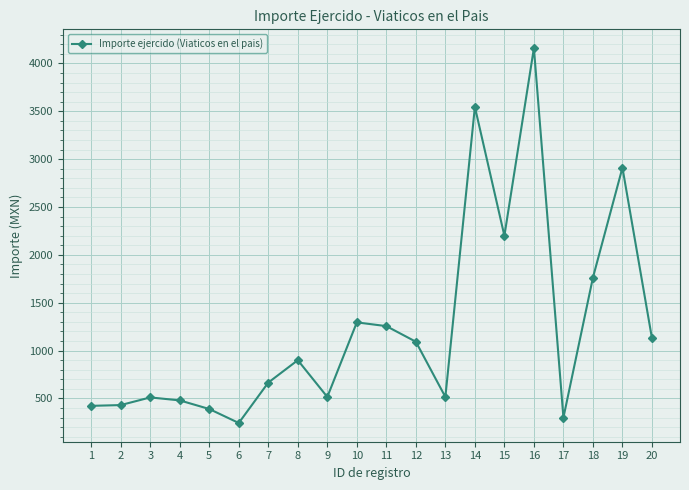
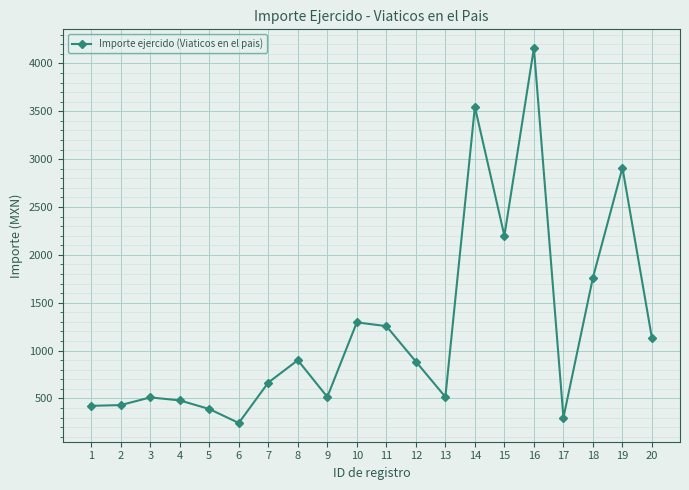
12: 1100 -> 900
